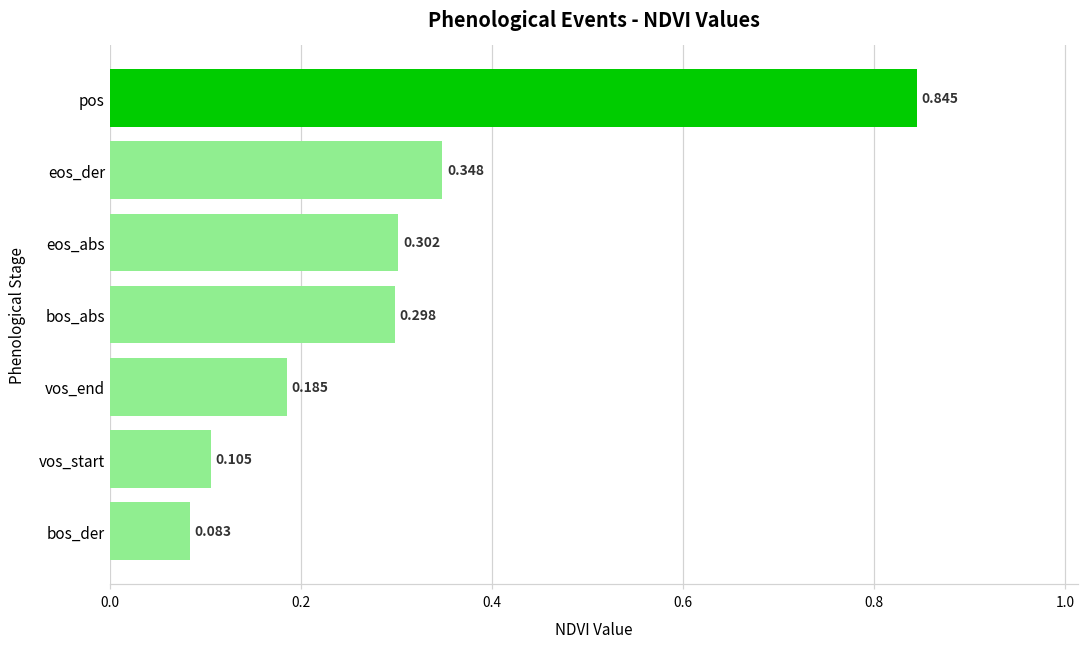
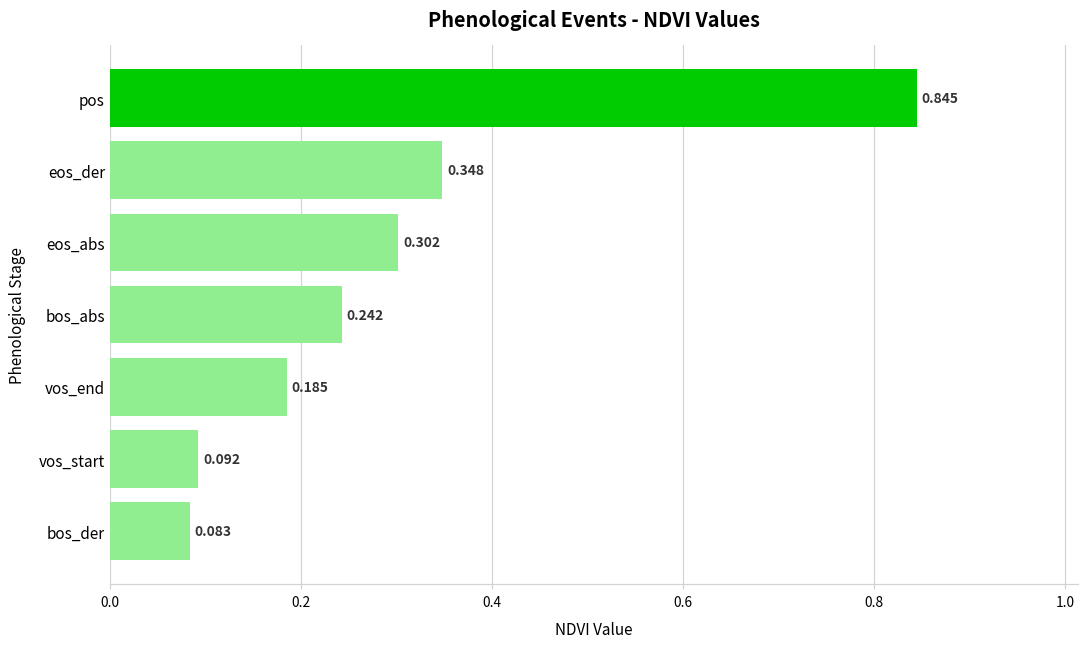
bos_abs: 0.298 -> 0.242
vos_start: 0.105 -> 0.092
